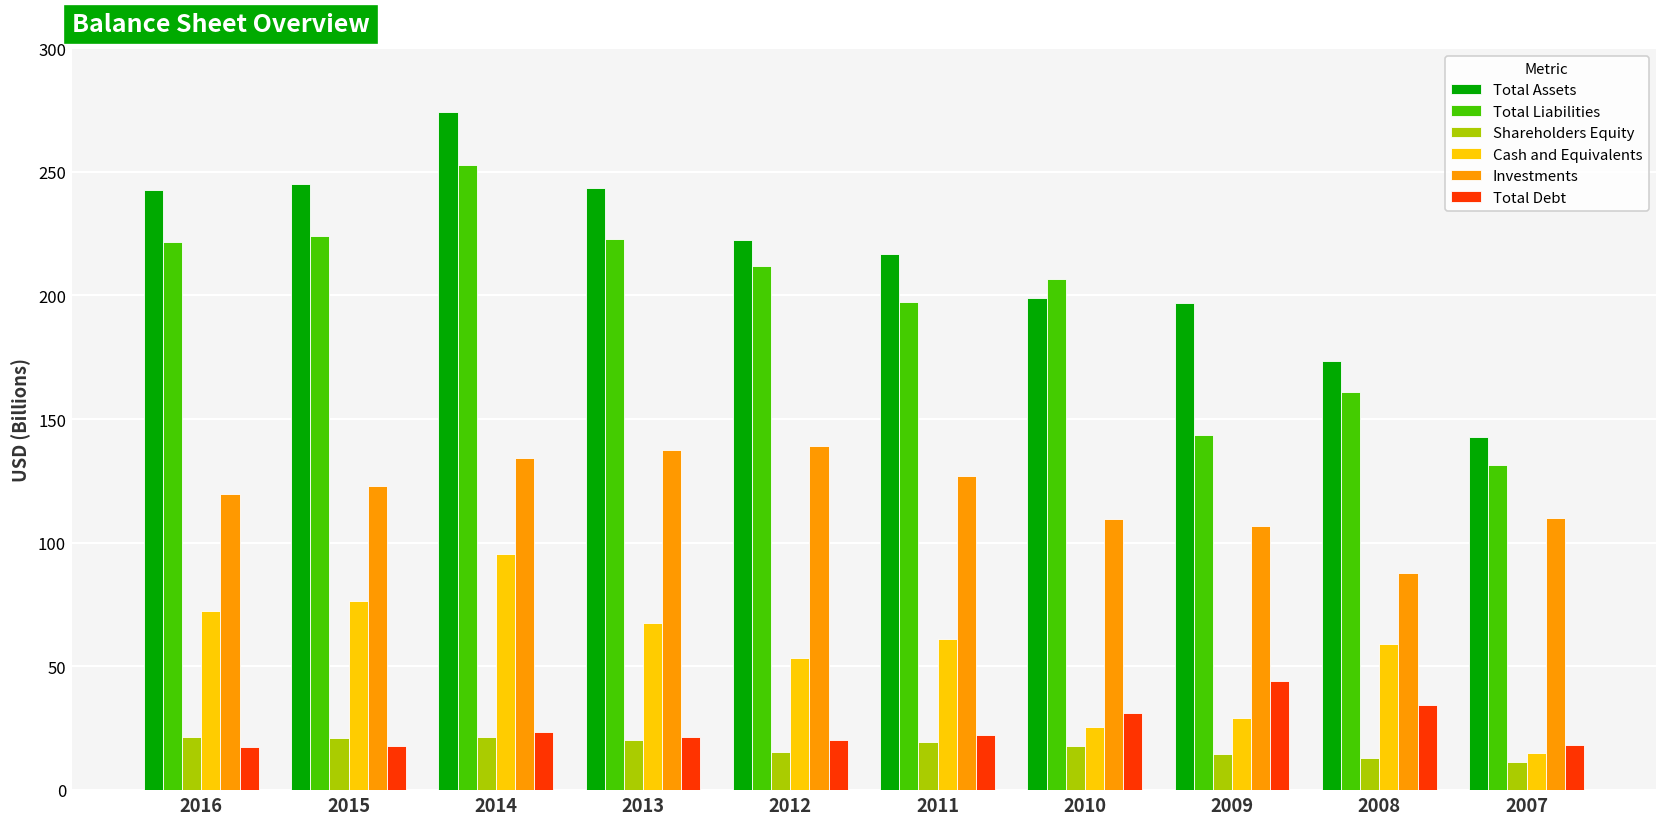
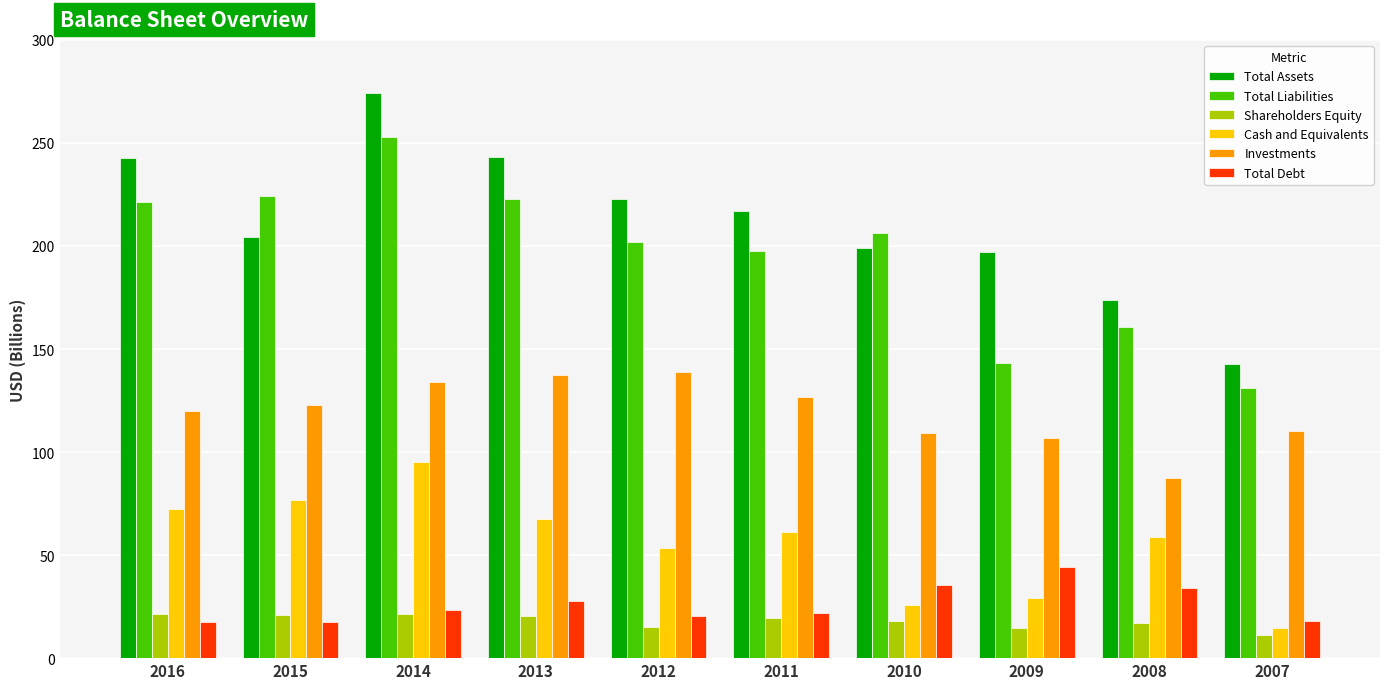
Total Assets, 2015: 245 -> 204
Total Debt, 2013: 21 -> 28
Total Liabilities, 2012: 212 -> 202
Total Debt, 2010: 31 -> 36
Shareholders Equity, 2008: 13 -> 17
